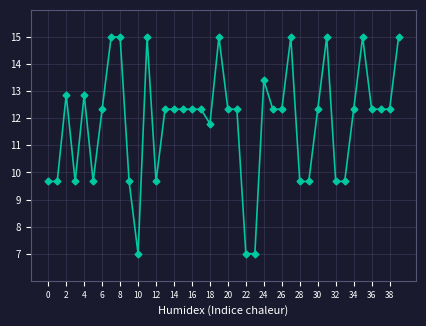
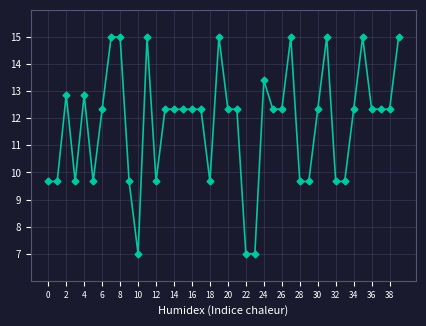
18: 11.8 -> 9.7
